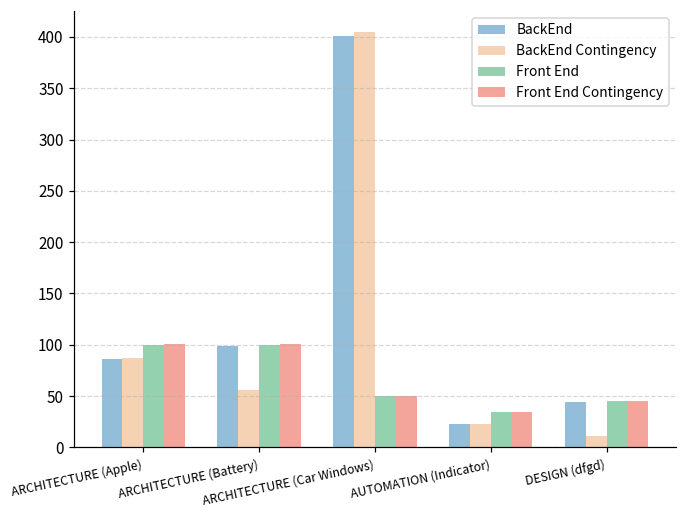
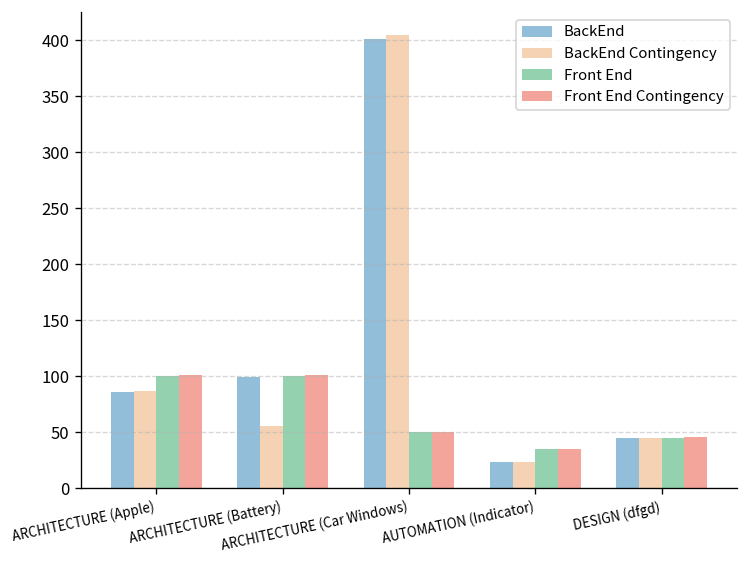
BackEnd Contingency, DESIGN (dfgd): 10 -> 50
